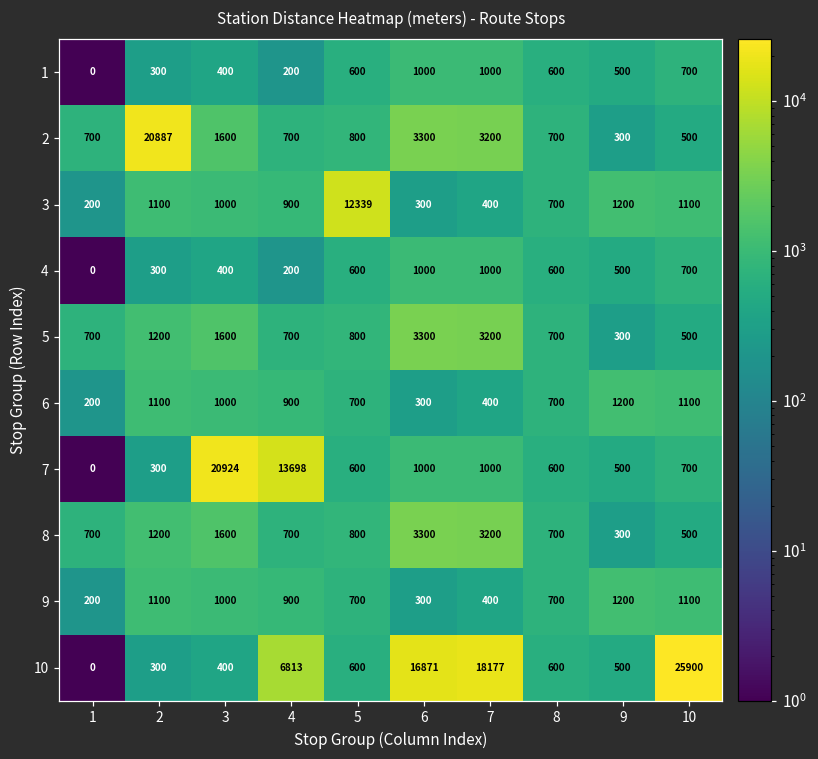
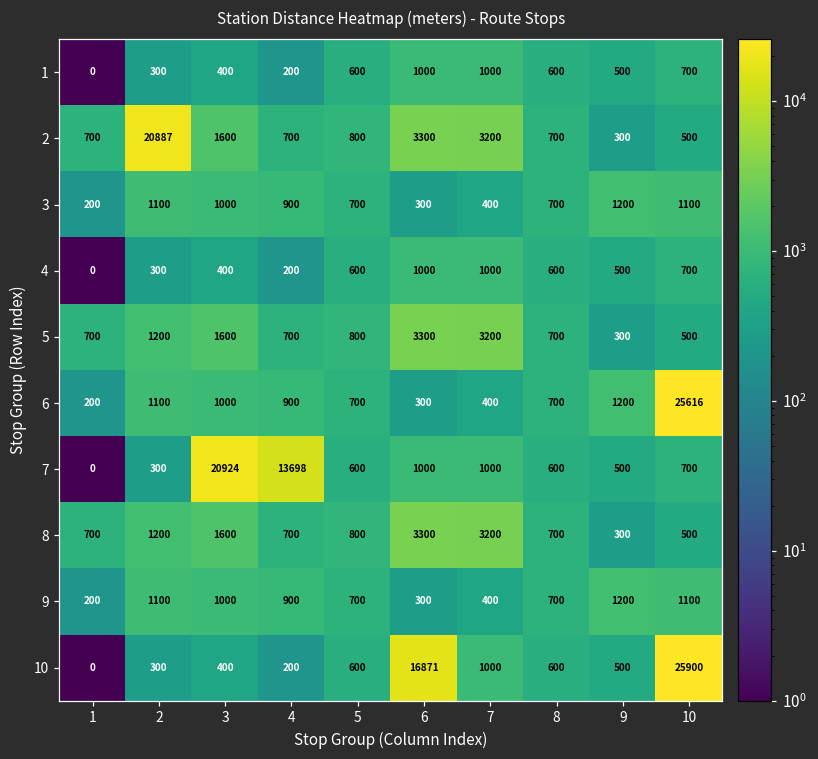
3, 5: 12339 -> 700
6, 10: 1100 -> 25616
10, 4: 6813 -> 200
10, 7: 18177 -> 1000
